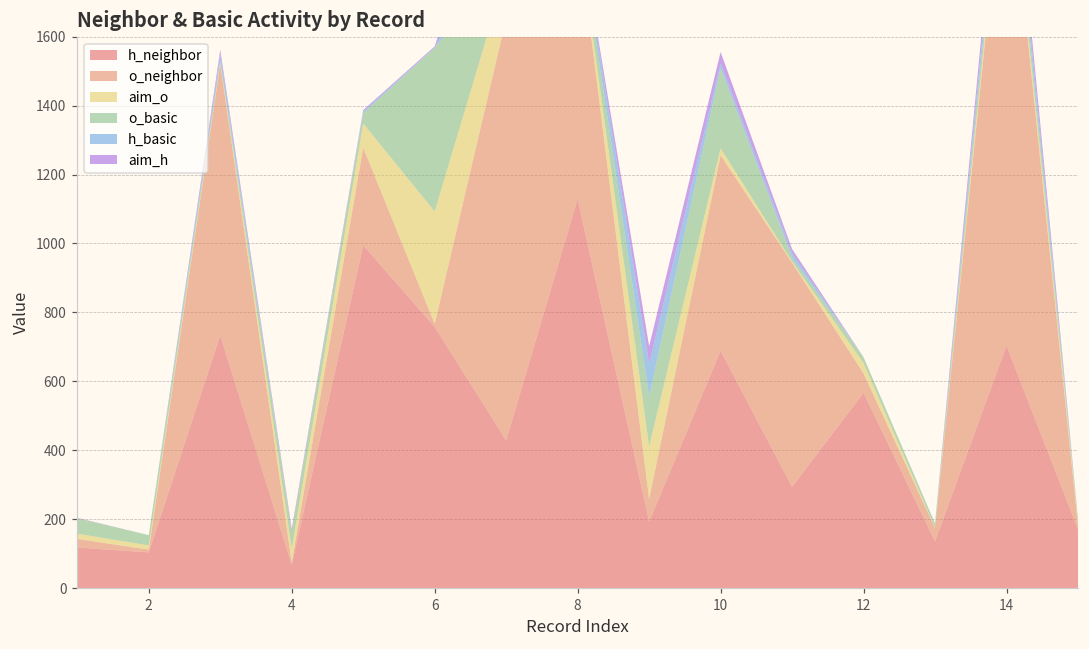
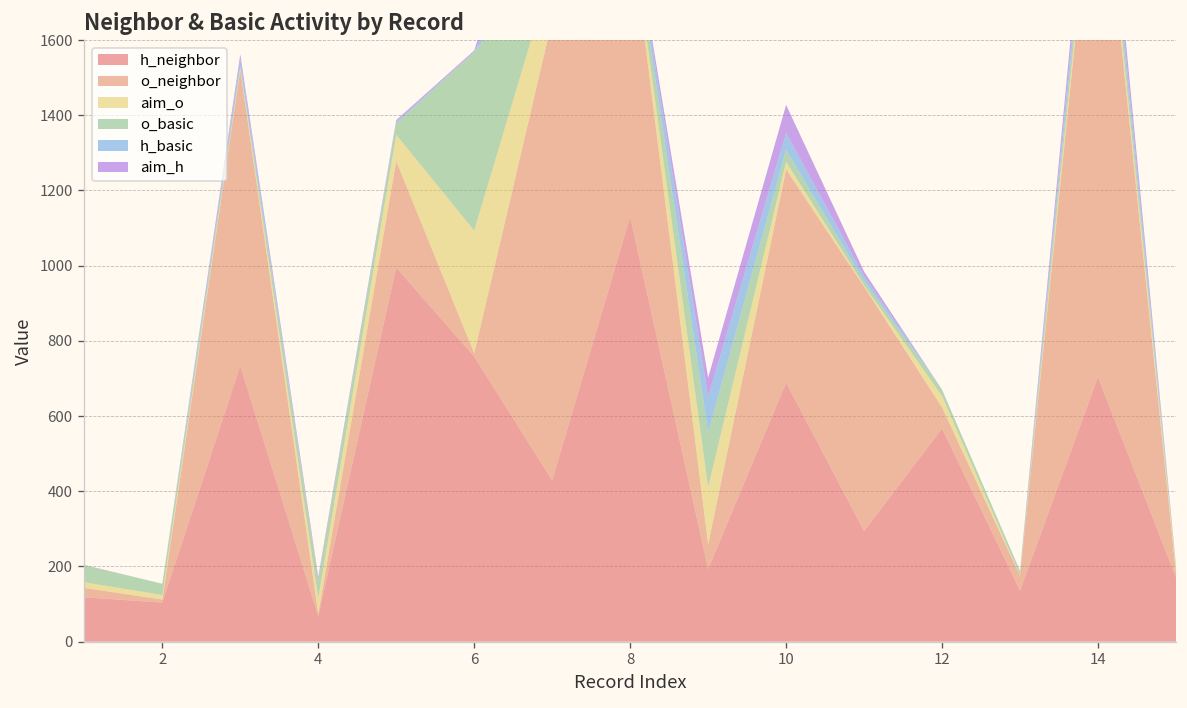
o_basic, 10: 230 -> 30
h_basic, 10: 10 -> 50
aim_h, 10: 30 -> 70
